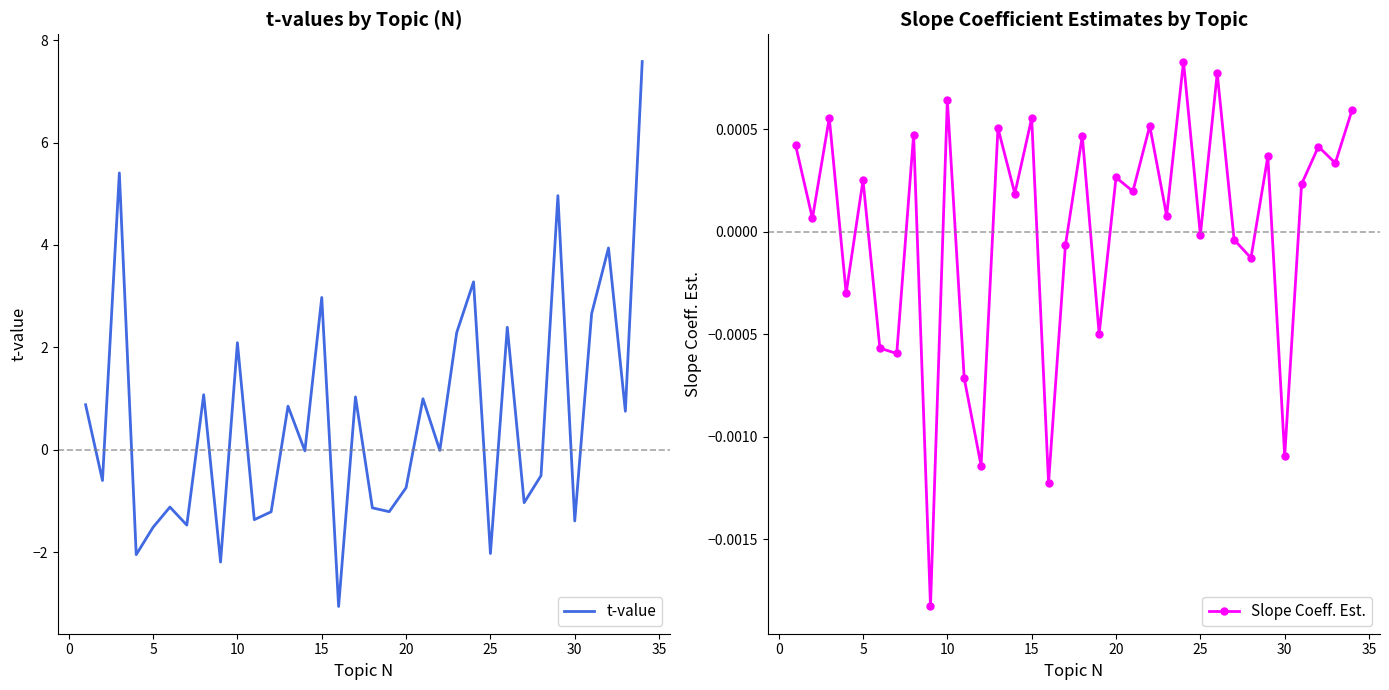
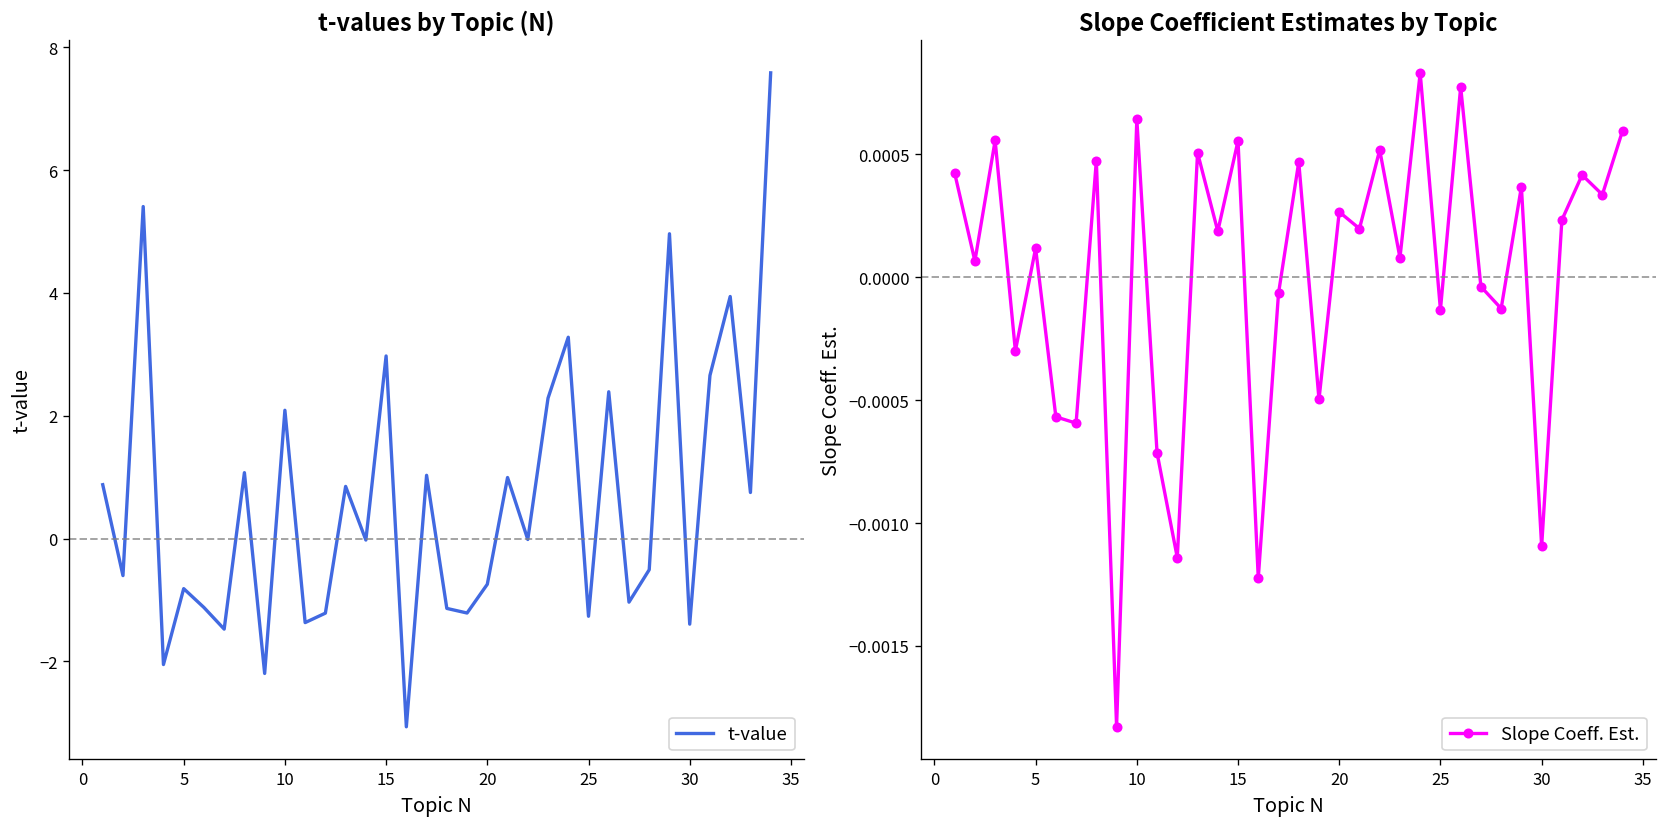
t-values by Topic (N), 5: -1.5 -> -0.8
t-values by Topic (N), 25: -2.0 -> -1.3
Slope Coefficient Estimates by Topic, 5: 0.00025 -> 0.00012
Slope Coefficient Estimates by Topic, 25: -0.00002 -> -0.00013
